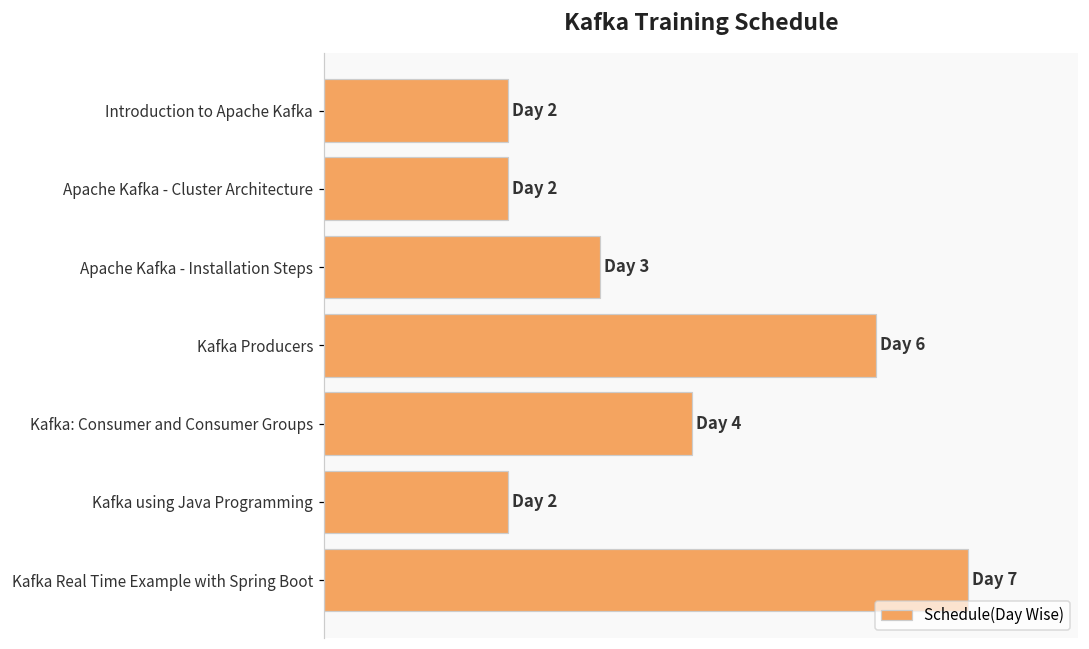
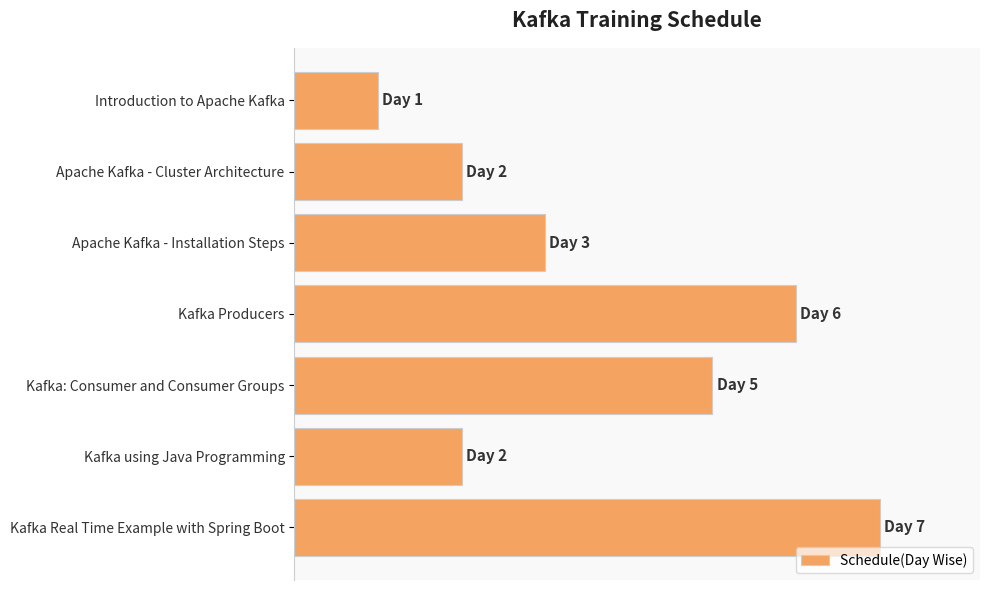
Introduction to Apache Kafka: 2 -> 1
Kafka: Consumer and Consumer Groups: 4 -> 5
